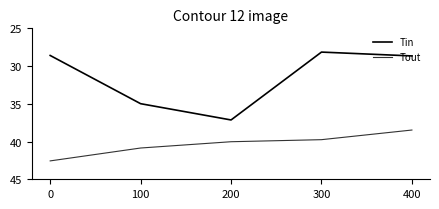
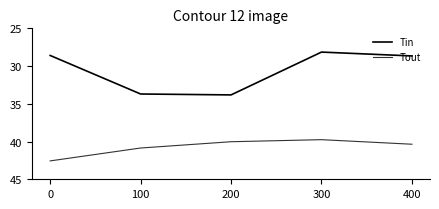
Tin, 100: 35 -> 34
Tin, 200: 37 -> 34
Tout, 400: 38 -> 40
